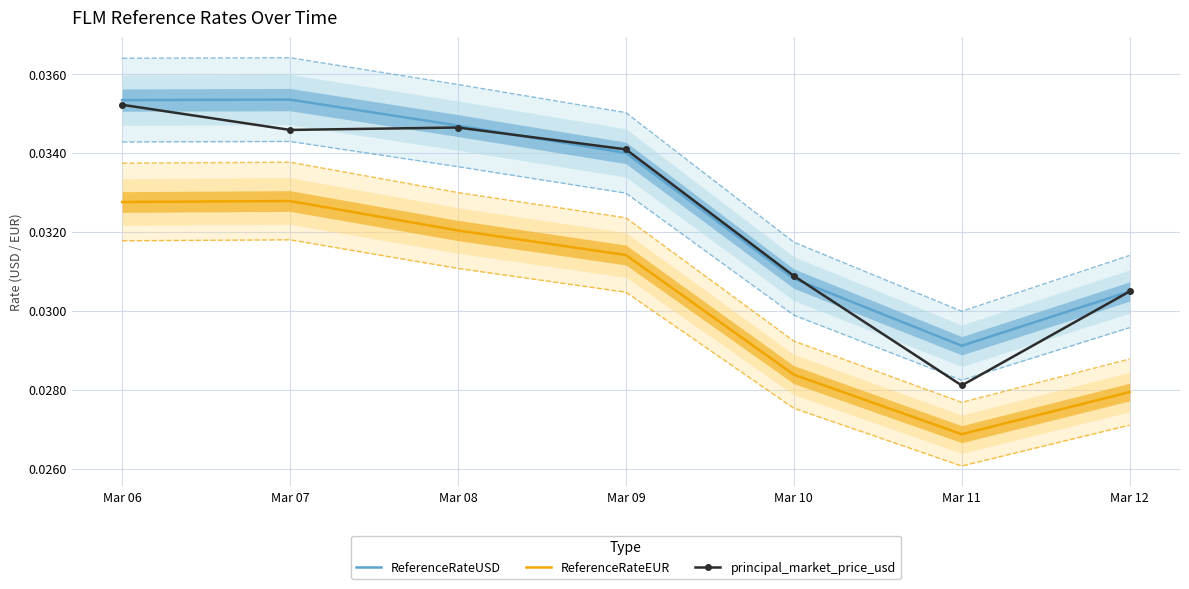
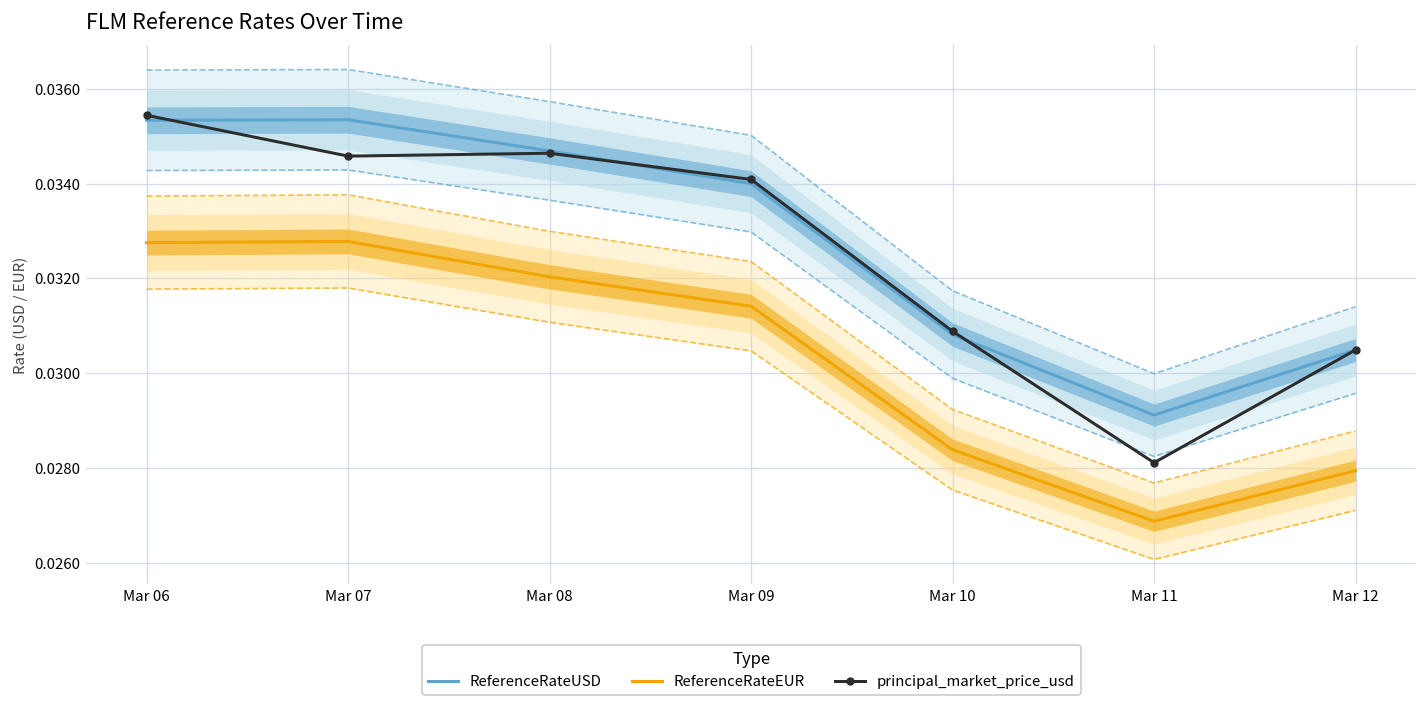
principal_market_price_usd, Mar 06: 0.0352 -> 0.0354
